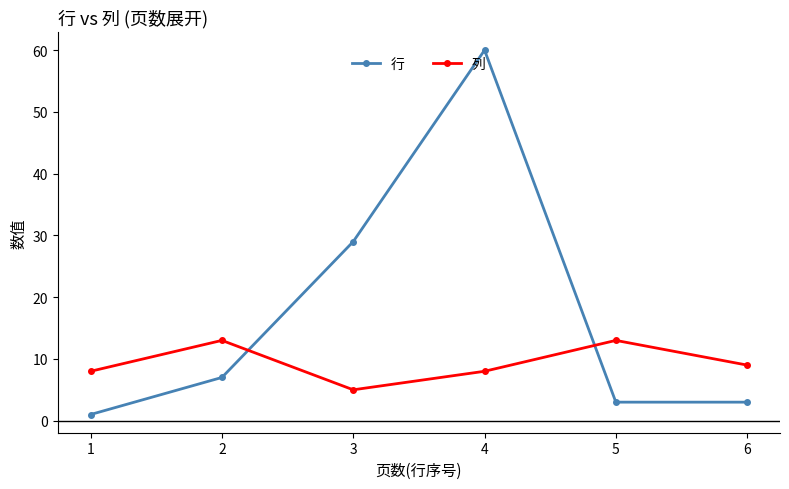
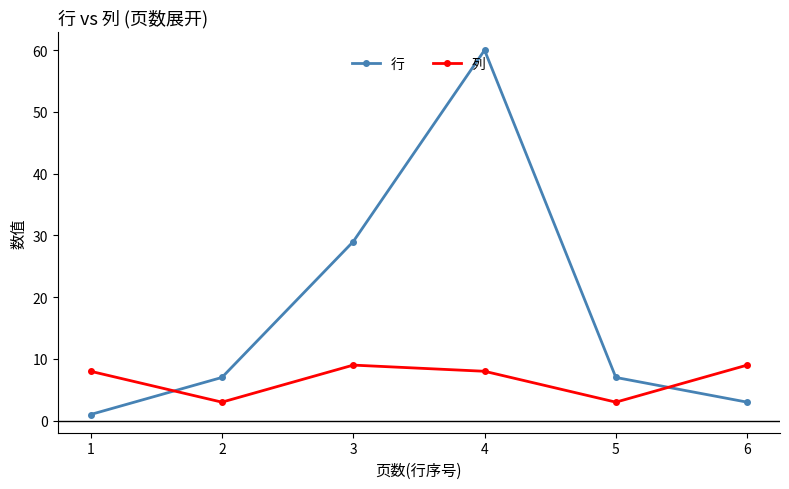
列, 2: 13 -> 3
列, 3: 5 -> 9
行, 5: 3 -> 7
列, 5: 13 -> 3
